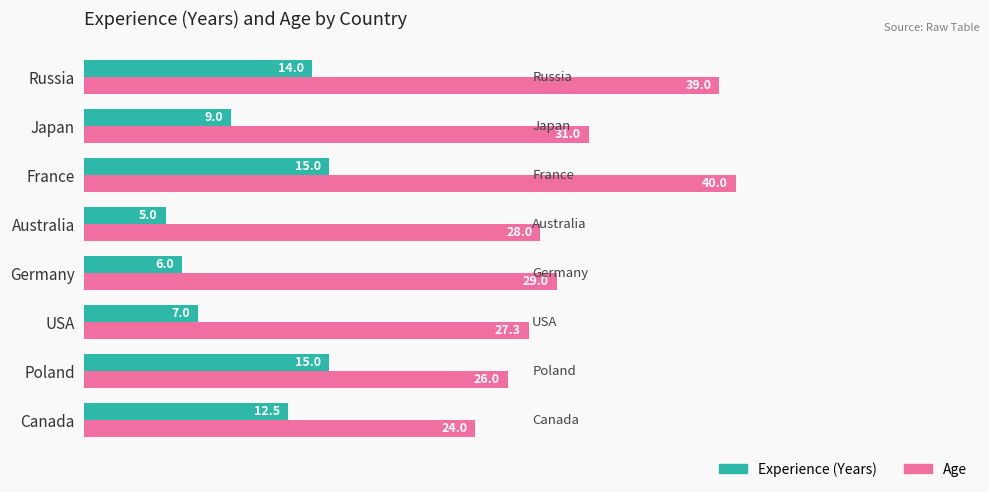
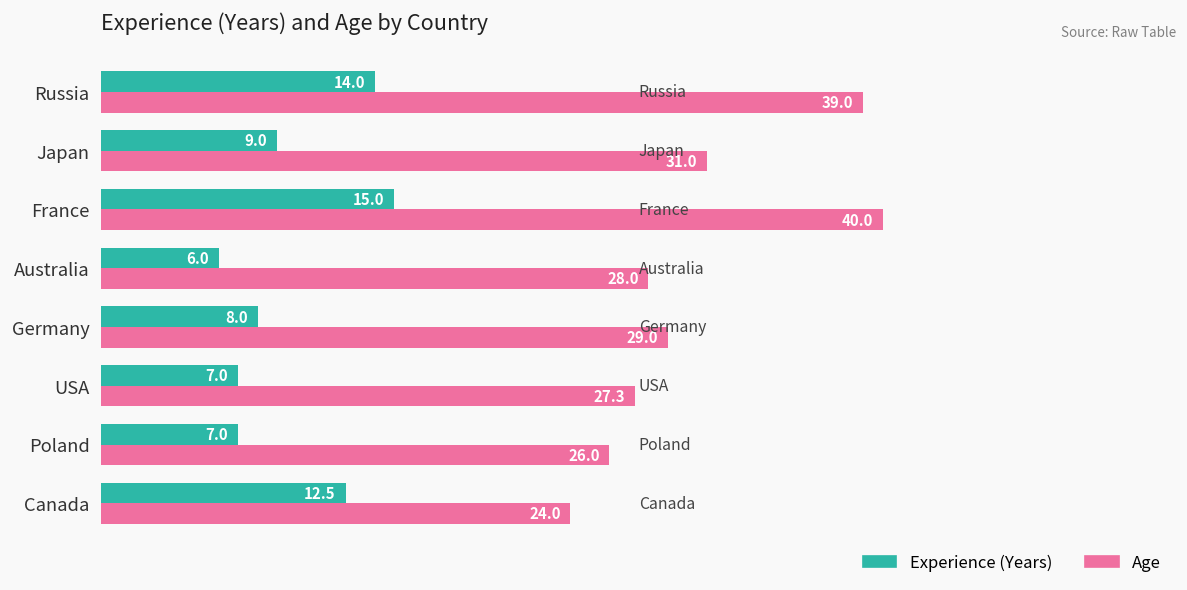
Experience (Years), Australia: 5.0 -> 6.0
Experience (Years), Germany: 6.0 -> 8.0
Experience (Years), Poland: 15.0 -> 7.0
